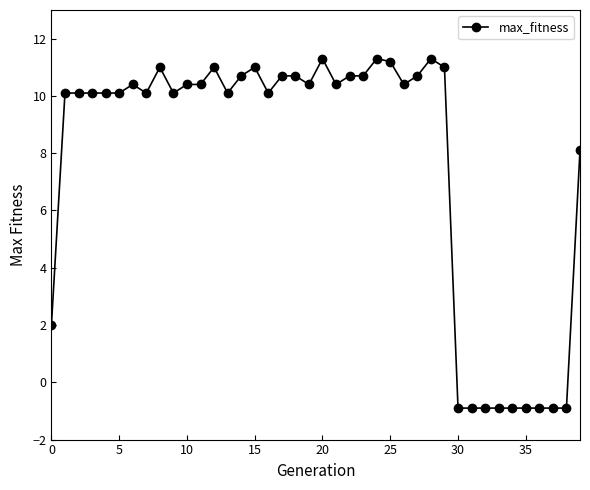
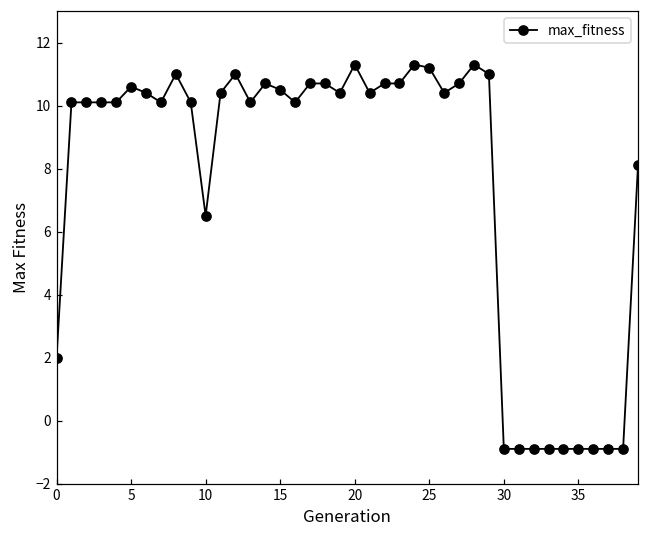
5: 10.1 -> 10.6
10: 10.4 -> 6.5
15: 11.0 -> 10.5
